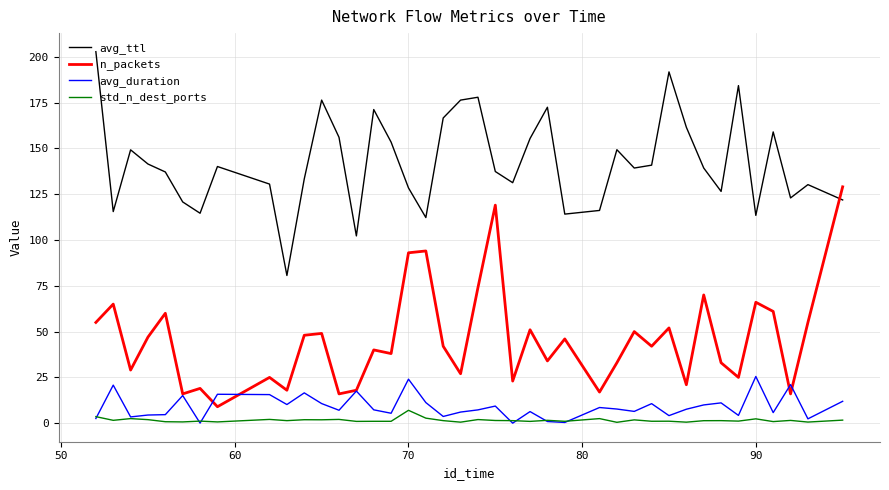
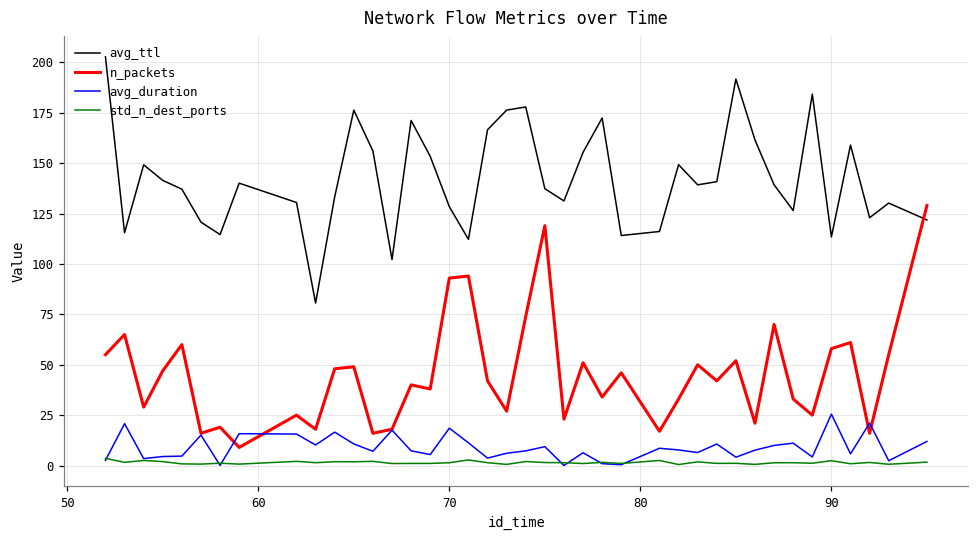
avg_duration, 70: 24 -> 19
std_n_dest_ports, 70: 7 -> 1
n_packets, 90: 66 -> 58
